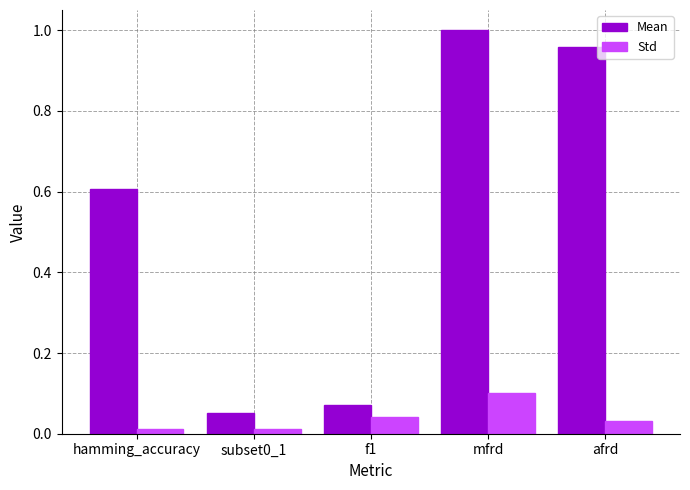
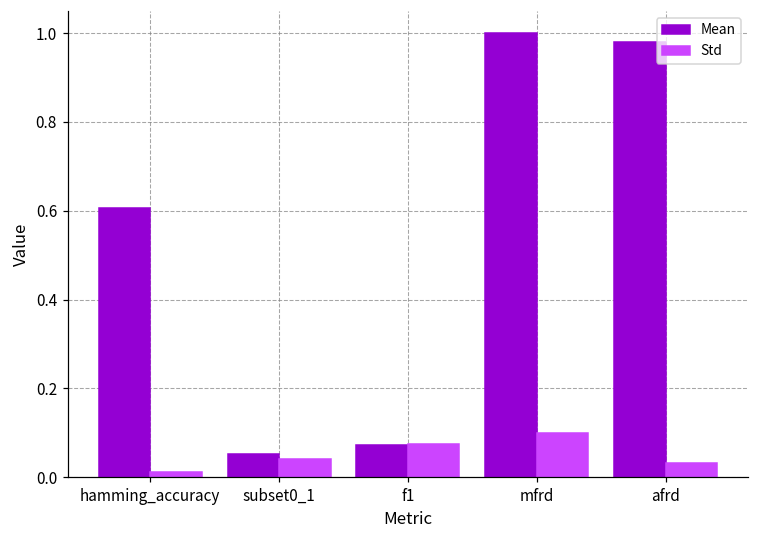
Std, subset0_1: 0.01 -> 0.04
Std, f1: 0.04 -> 0.07
Mean, afrd: 0.96 -> 0.98
